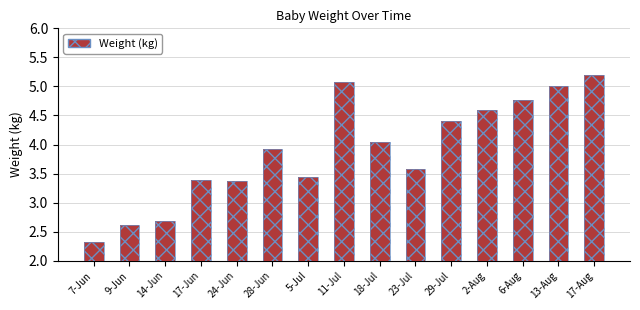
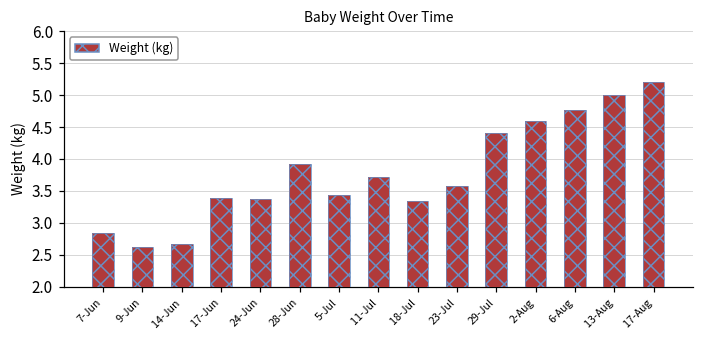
7-Jun: 2.3 -> 2.8
11-Jul: 5.1 -> 3.7
18-Jul: 4.1 -> 3.4
